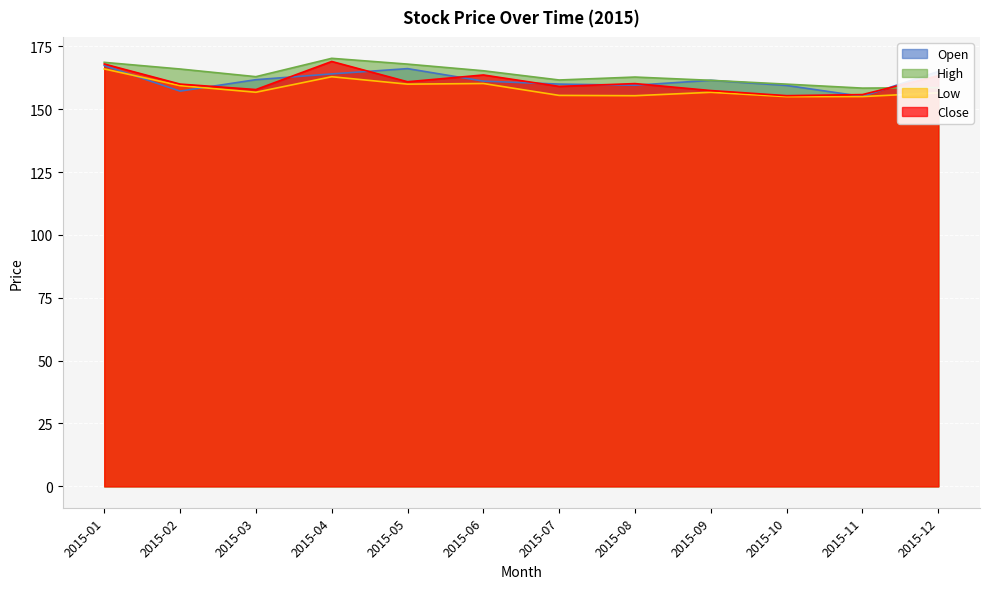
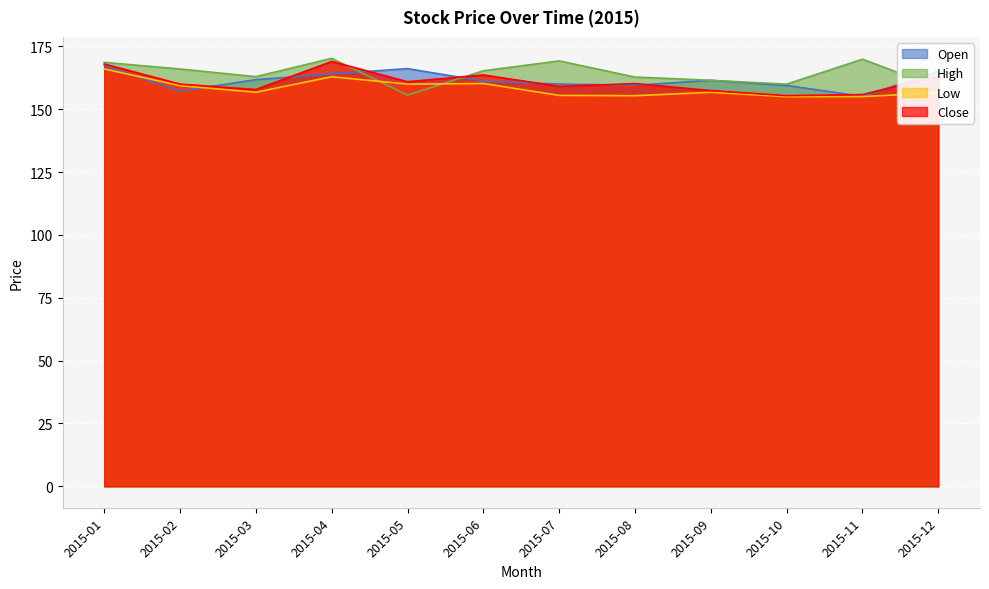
High, 2015-05: 168 -> 156
High, 2015-07: 162 -> 169
High, 2015-11: 158 -> 170
